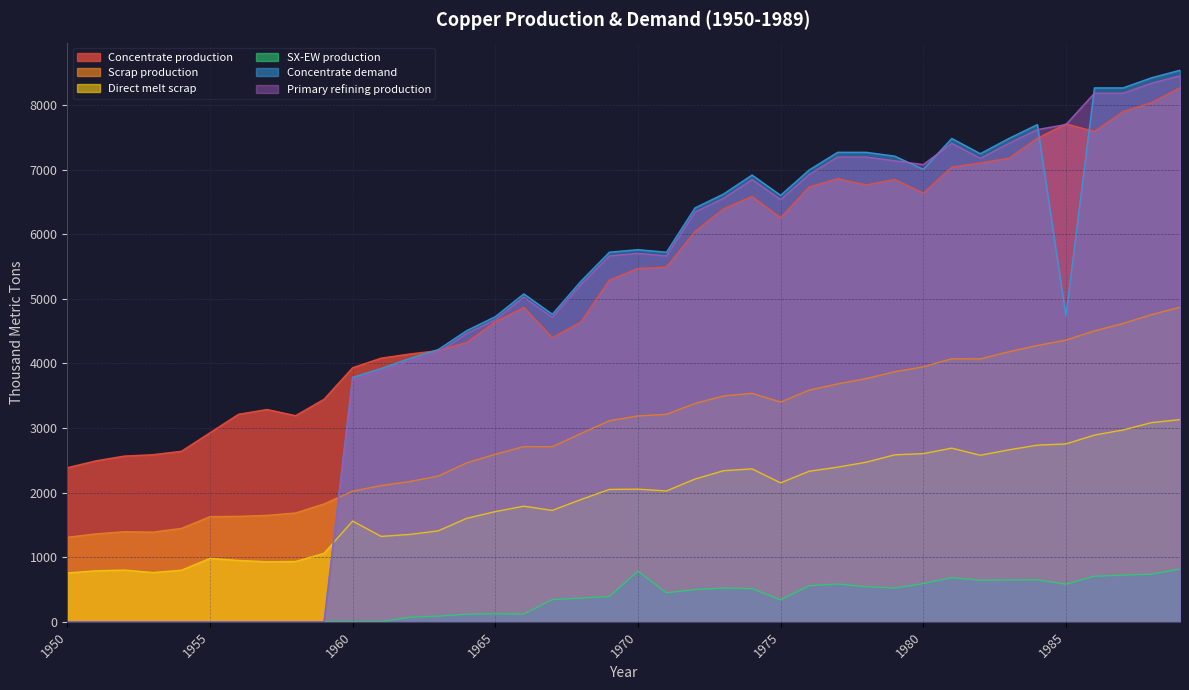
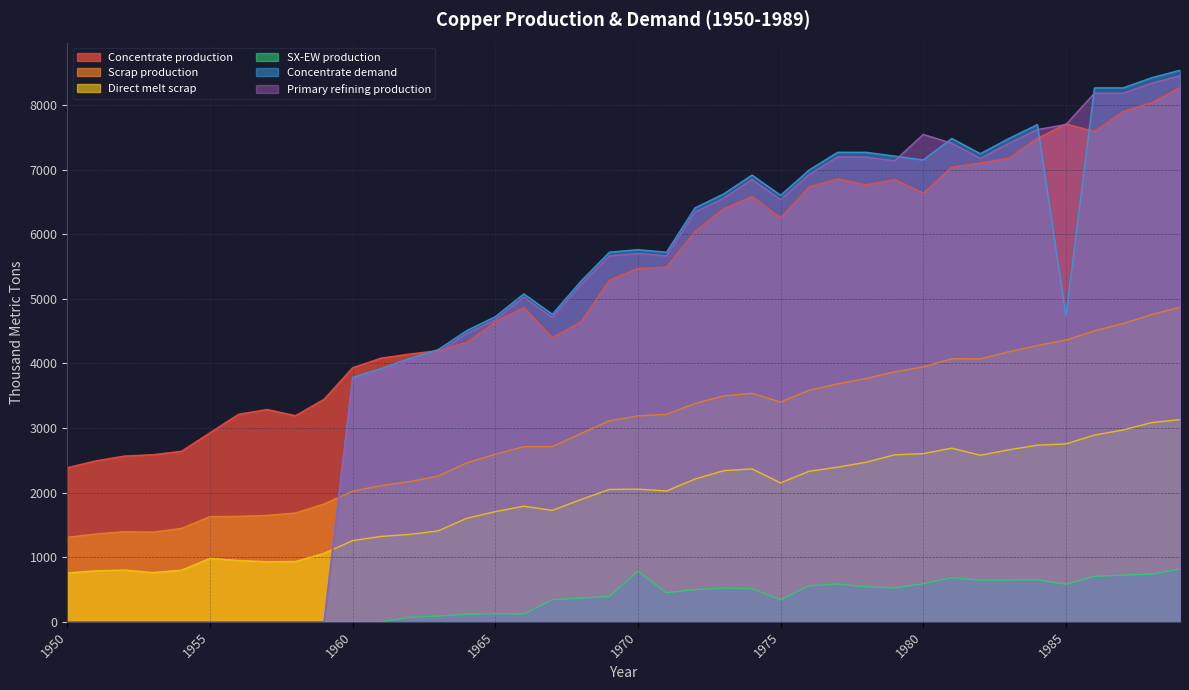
Direct melt scrap, 1960: 1600 -> 1300
Concentrate demand, 1980: 7000 -> 7100
Primary refining production, 1980: 7100 -> 7500
